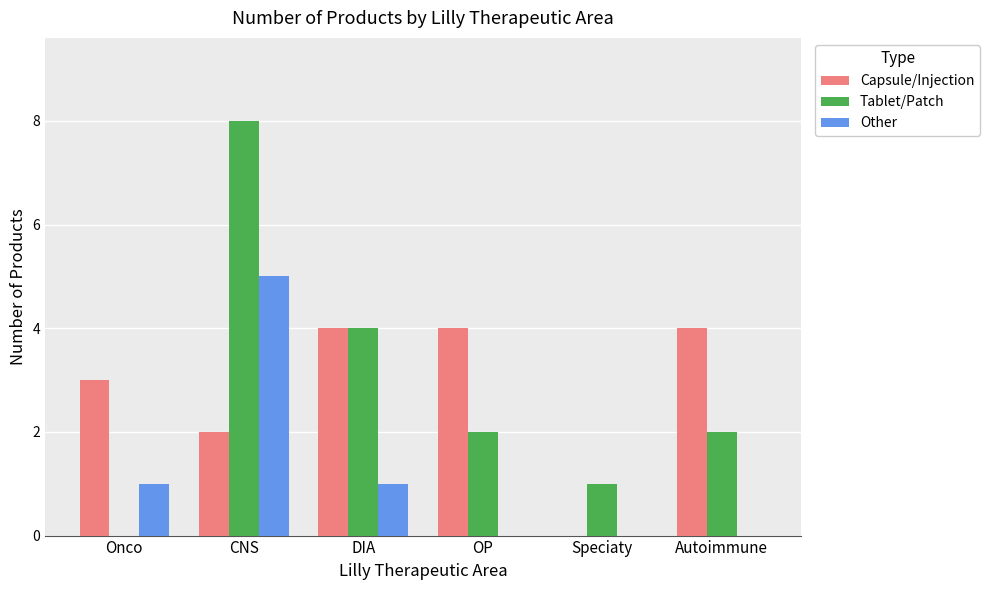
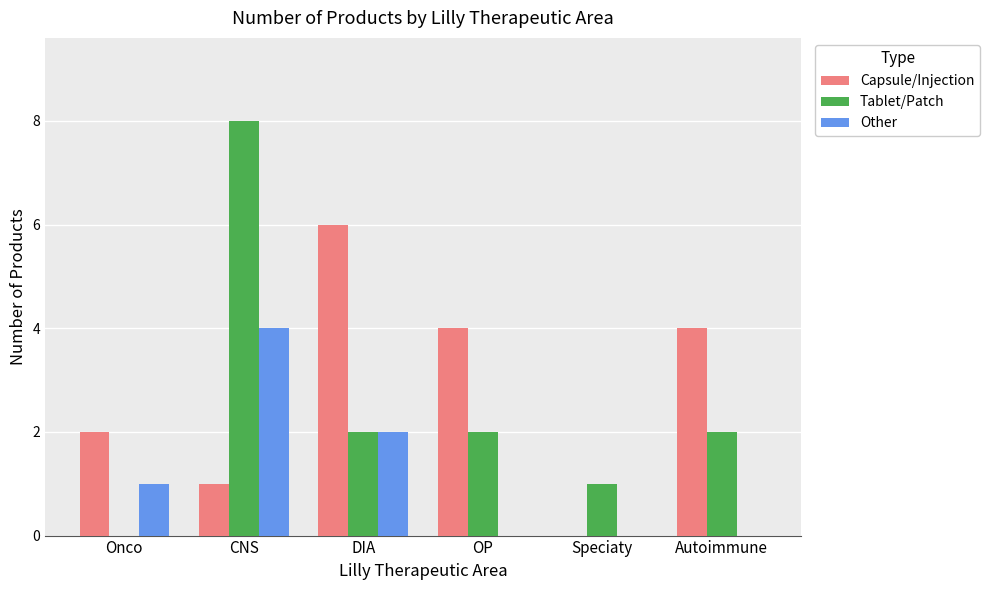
Capsule/Injection, Onco: 3 -> 2
Capsule/Injection, CNS: 2 -> 1
Other, CNS: 5 -> 4
Capsule/Injection, DIA: 4 -> 6
Tablet/Patch, DIA: 4 -> 2
Other, DIA: 1 -> 2
